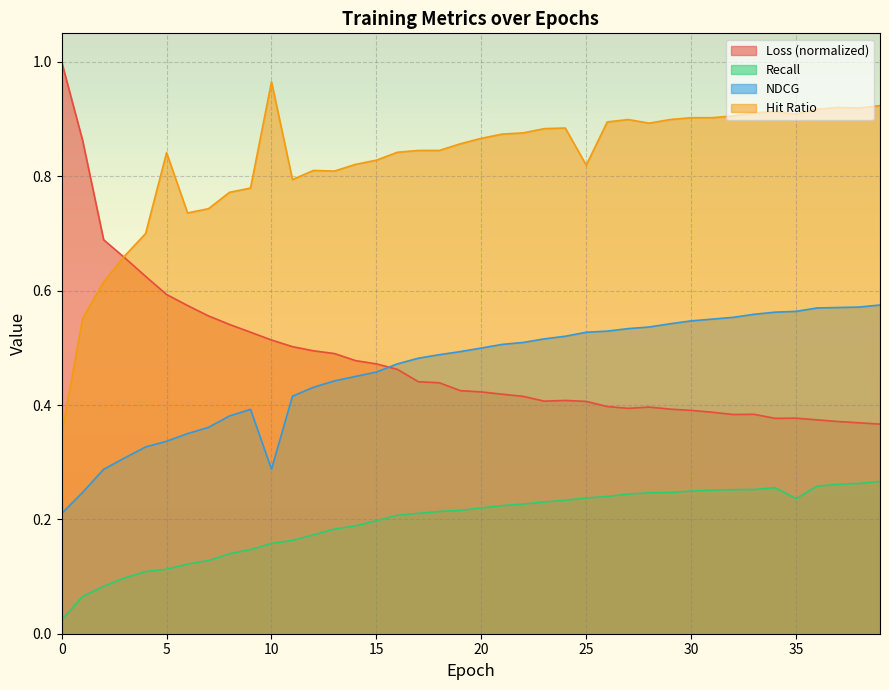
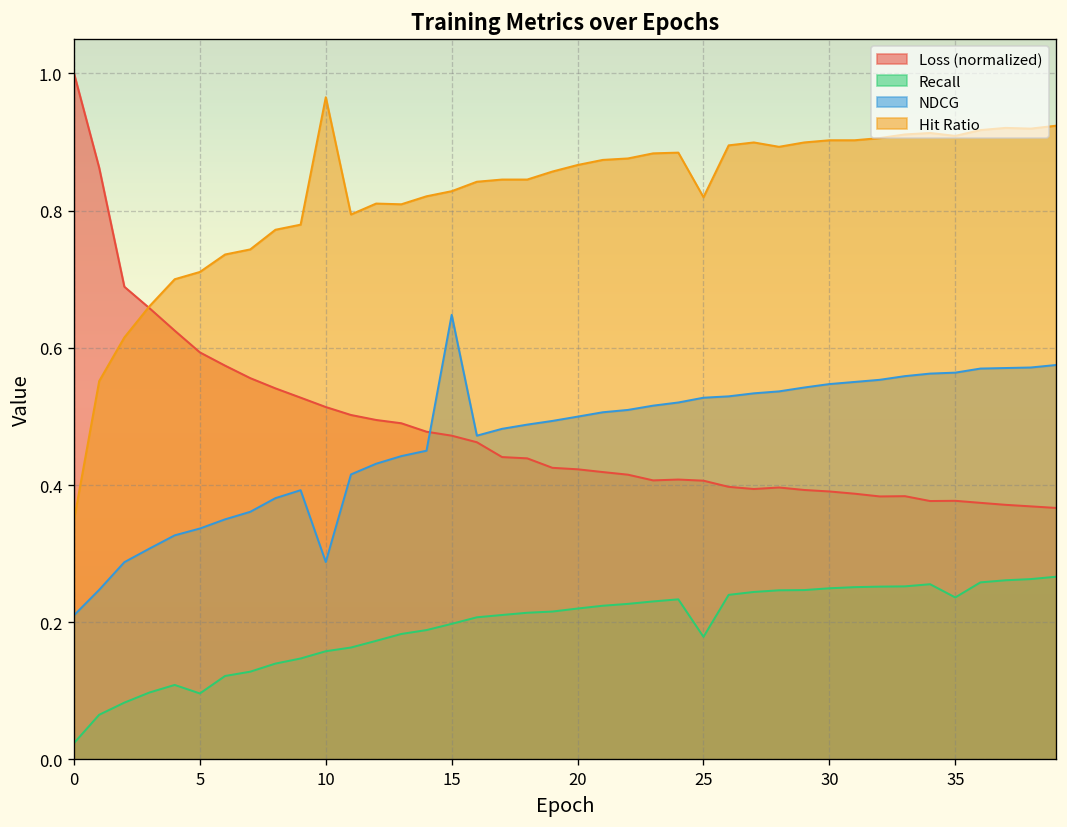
Recall, 5: 0.11 -> 0.10
Hit Ratio, 5: 0.84 -> 0.71
NDCG, 15: 0.46 -> 0.65
Recall, 25: 0.24 -> 0.18
